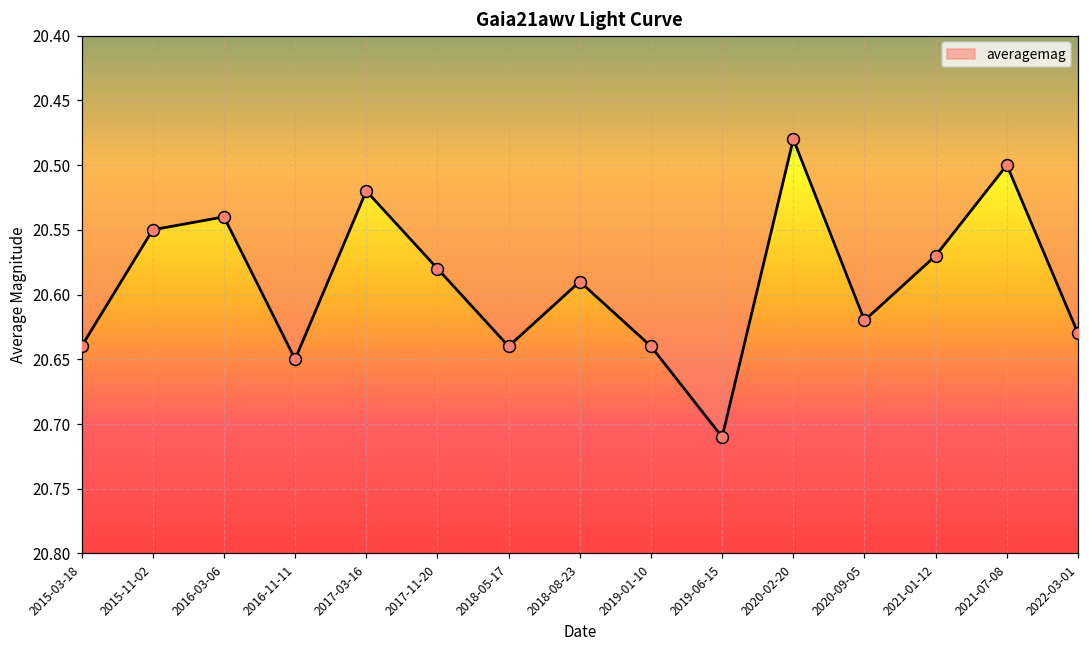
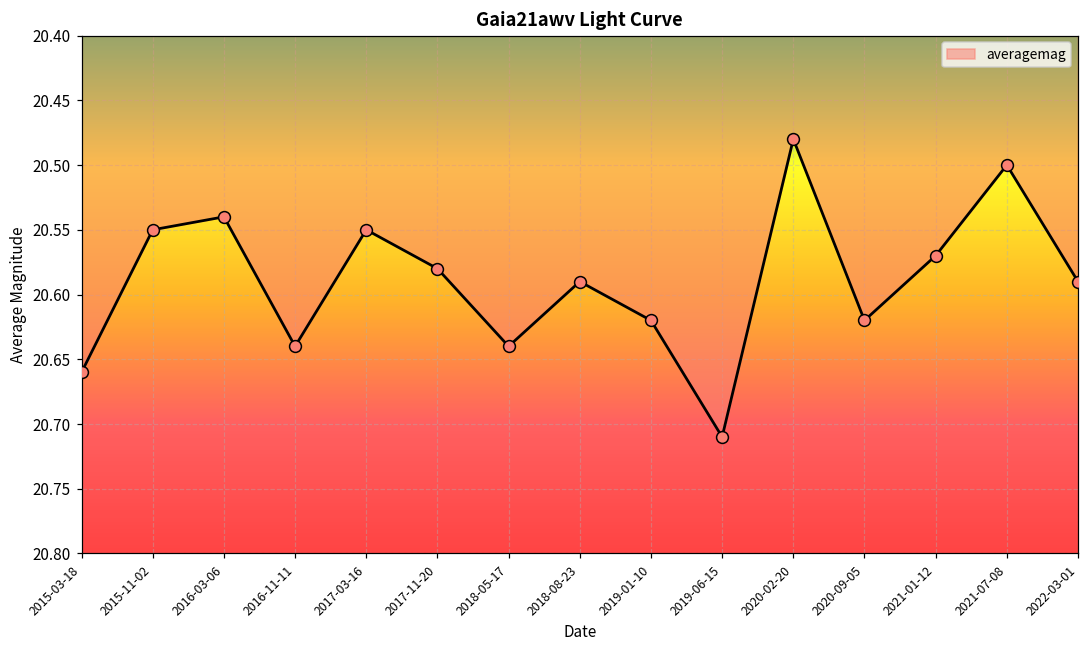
2015-03-18: 20.64 -> 20.66
2016-11-11: 20.65 -> 20.64
2017-03-16: 20.52 -> 20.55
2019-01-10: 20.64 -> 20.62
2022-03-01: 20.63 -> 20.59
